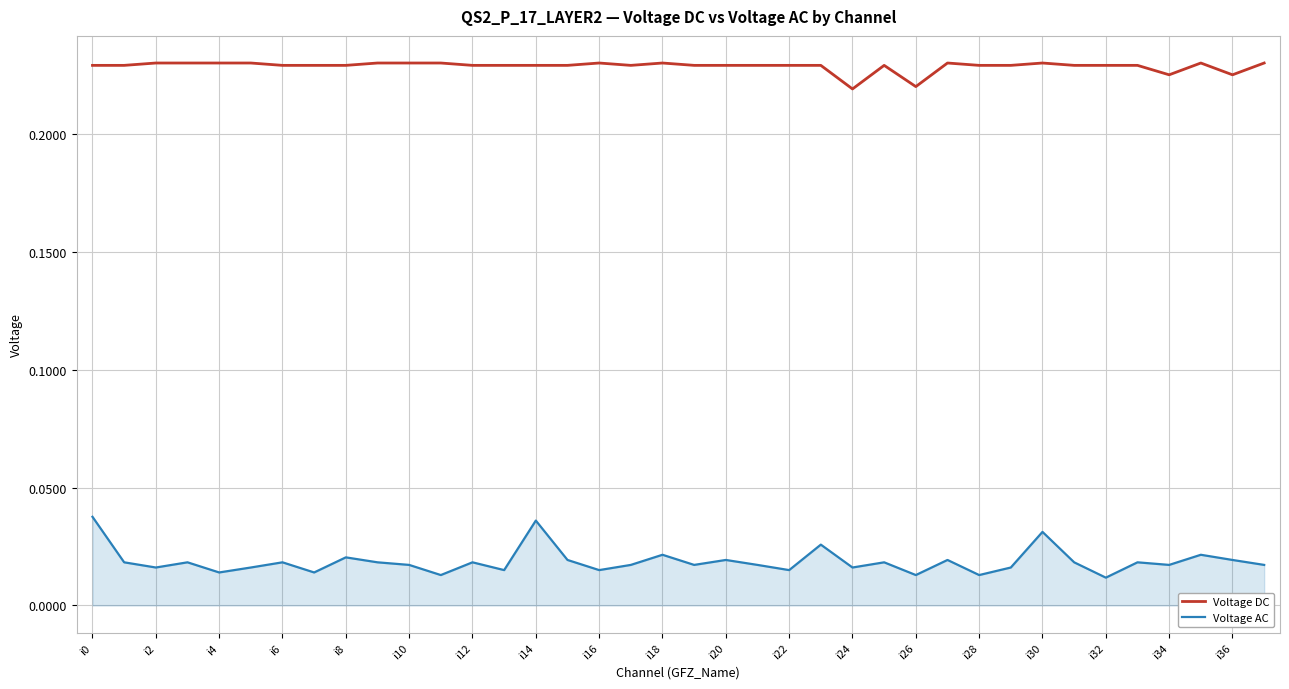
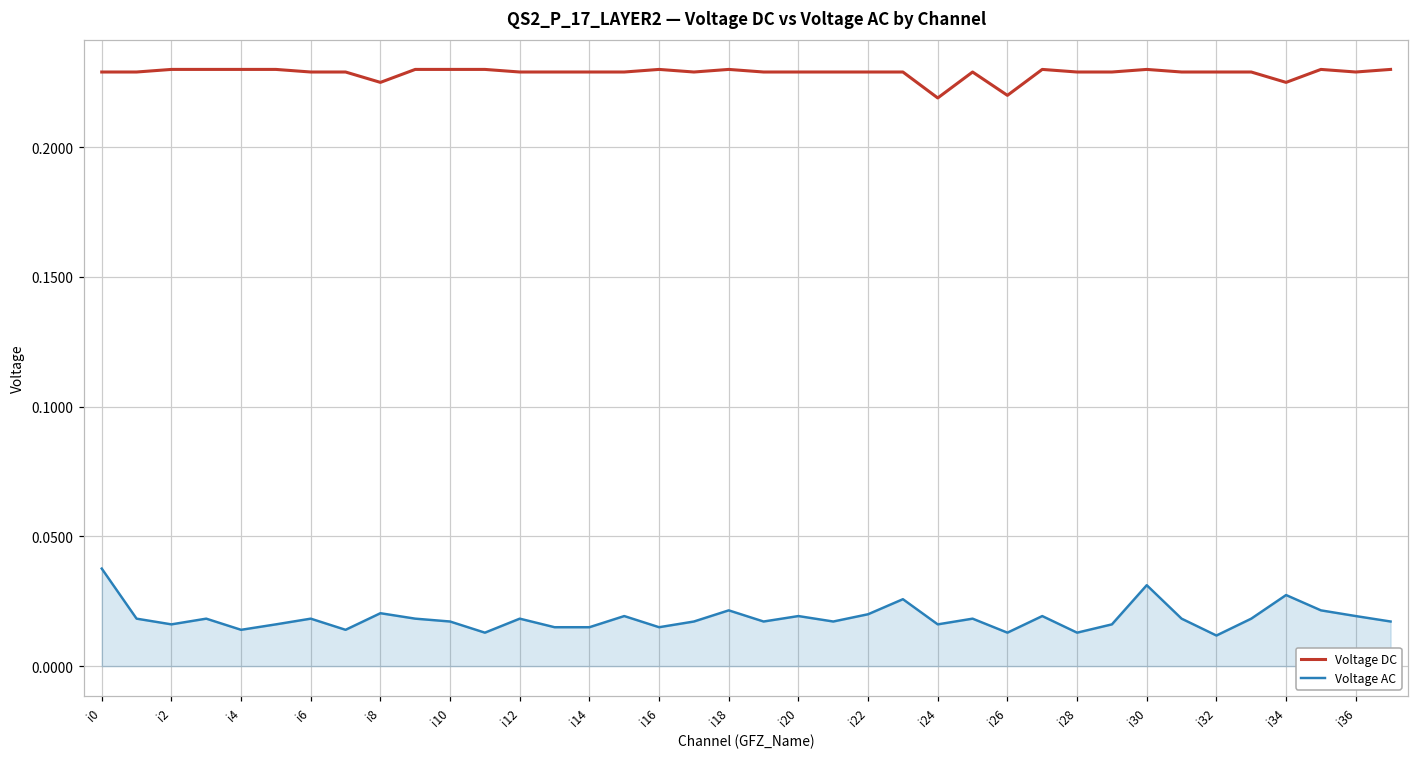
Voltage DC, i8: 0.229 -> 0.225
Voltage AC, i14: 0.036 -> 0.015
Voltage AC, i22: 0.015 -> 0.020
Voltage AC, i34: 0.017 -> 0.027
Voltage DC, i36: 0.225 -> 0.229
